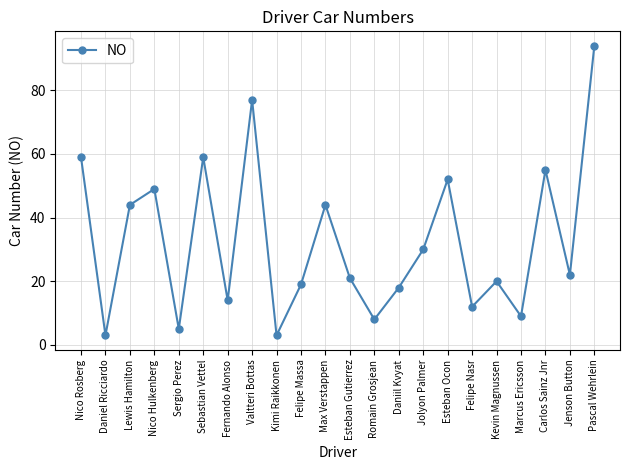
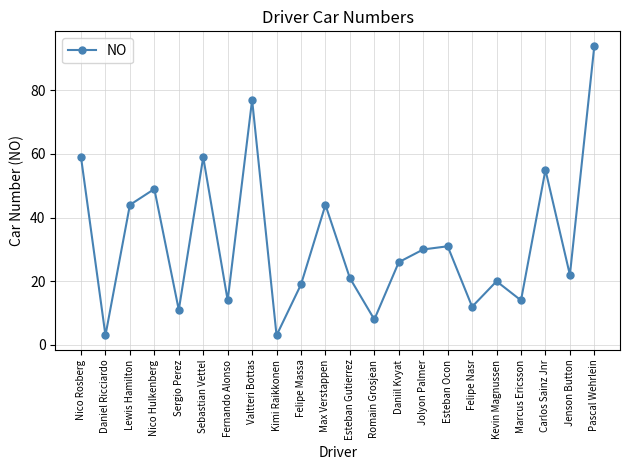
Sergio Perez: 5 -> 11
Daniil Kvyat: 18 -> 26
Esteban Ocon: 52 -> 31
Marcus Ericsson: 9 -> 14
